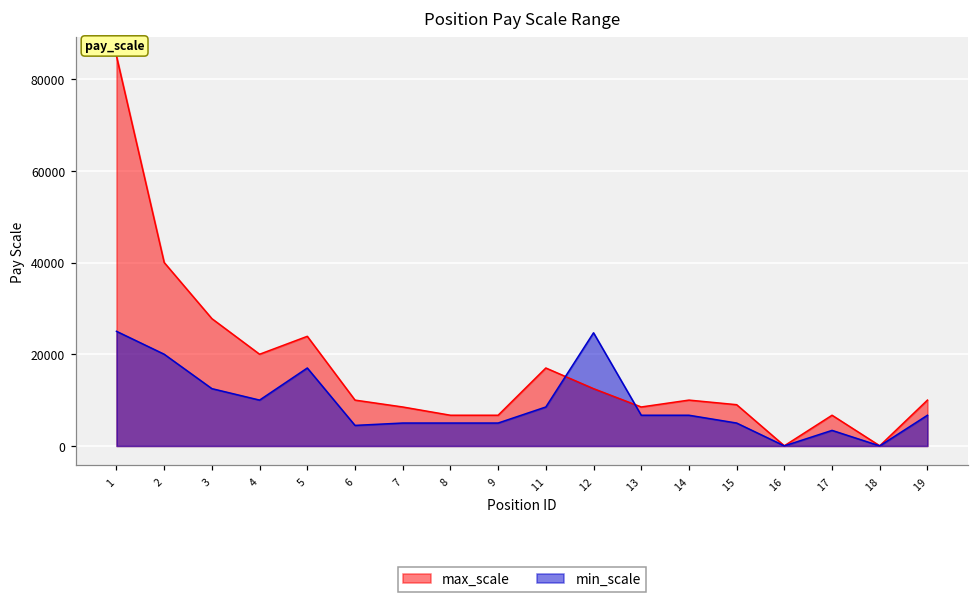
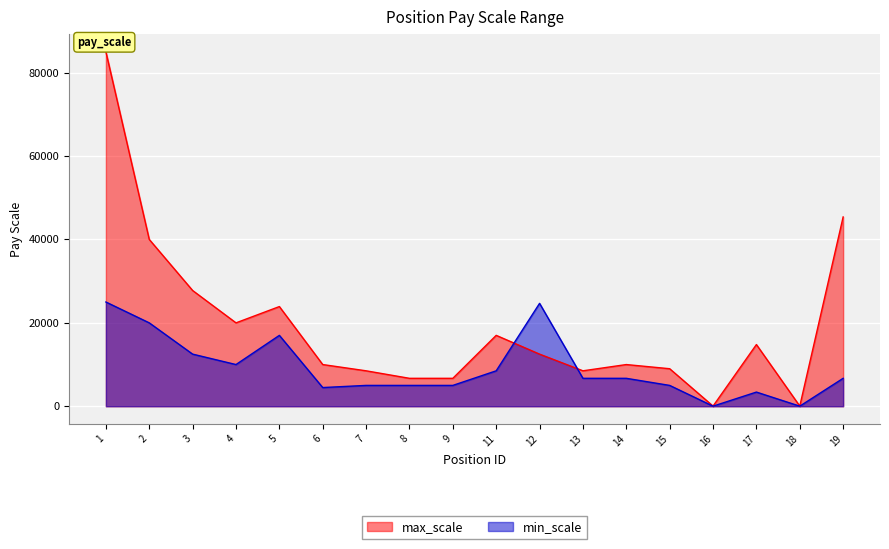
max_scale, 17: 7000 -> 15000
max_scale, 19: 10000 -> 45000
